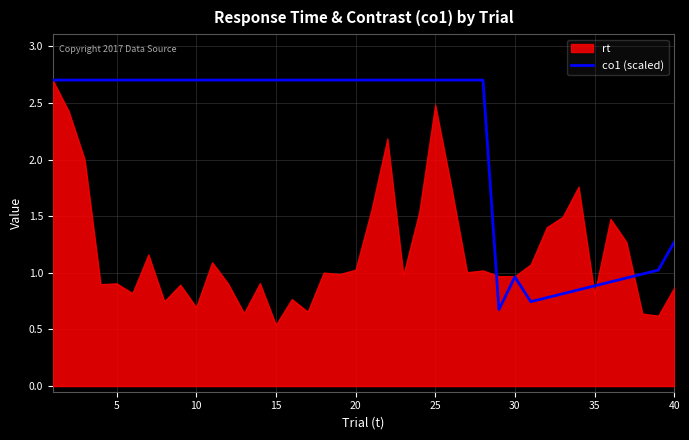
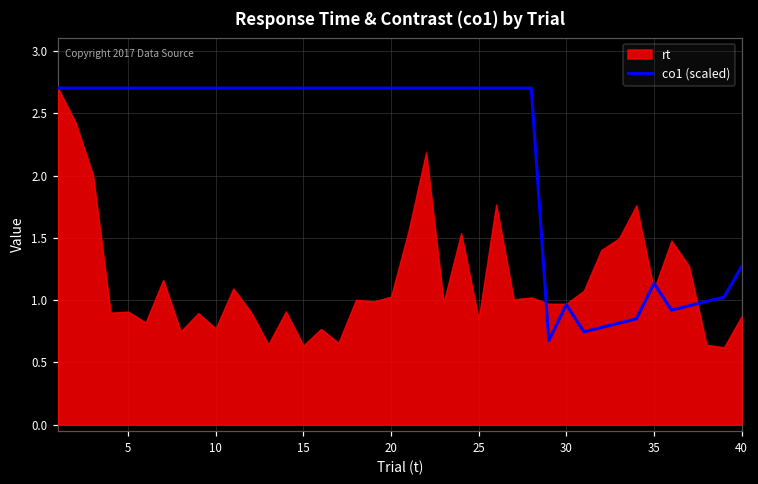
rt, 10: 0.70 -> 0.77
rt, 15: 0.54 -> 0.64
rt, 25: 2.49 -> 0.85
co1 (scaled), 35: 0.88 -> 1.13
rt, 35: 0.81 -> 1.08
